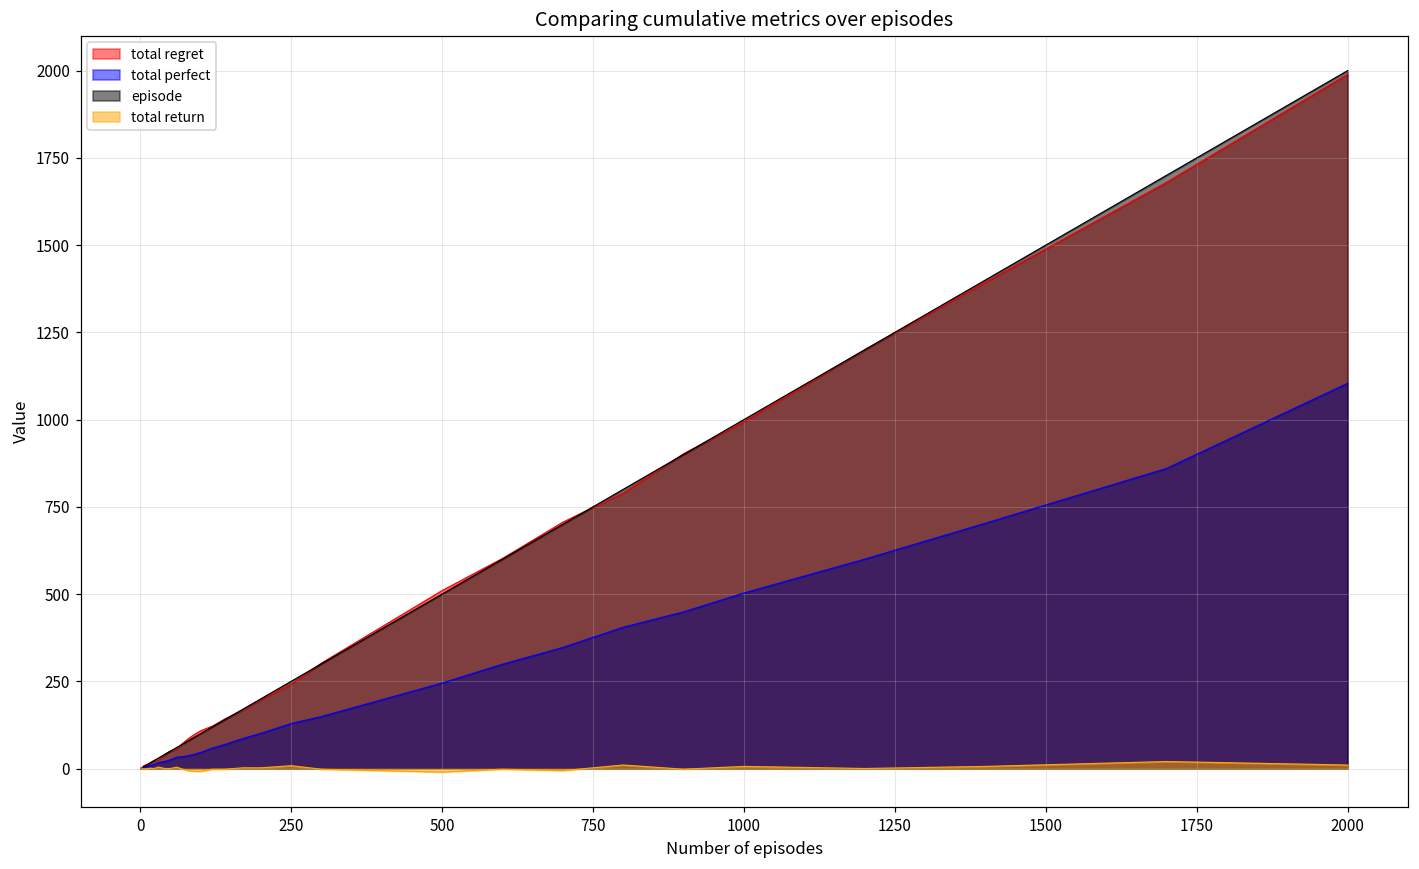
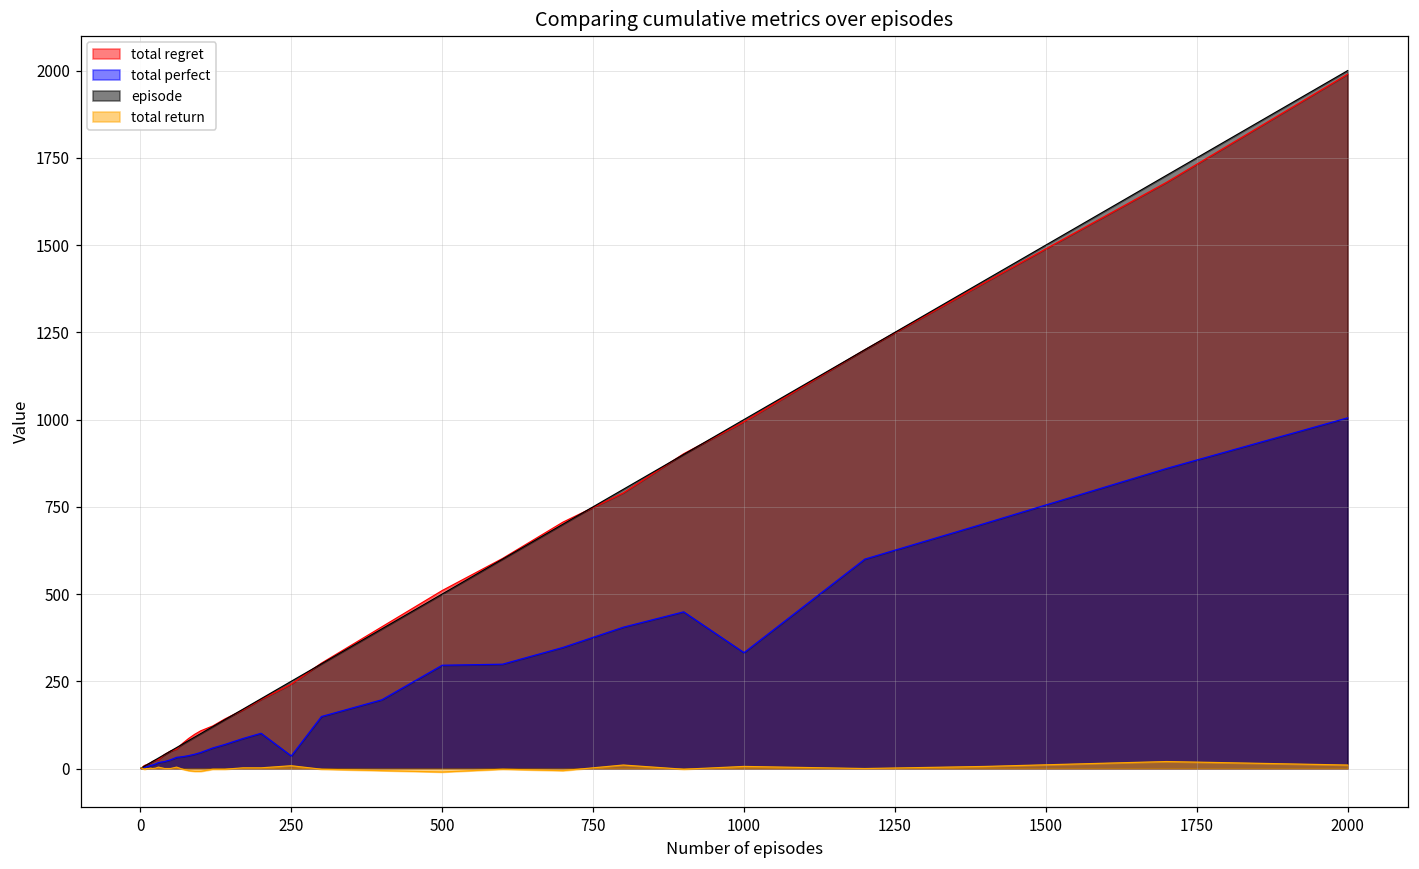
total perfect, 250: 130 -> 40
total perfect, 500: 250 -> 300
total perfect, 1000: 500 -> 330
total perfect, 2000: 1100 -> 1010
